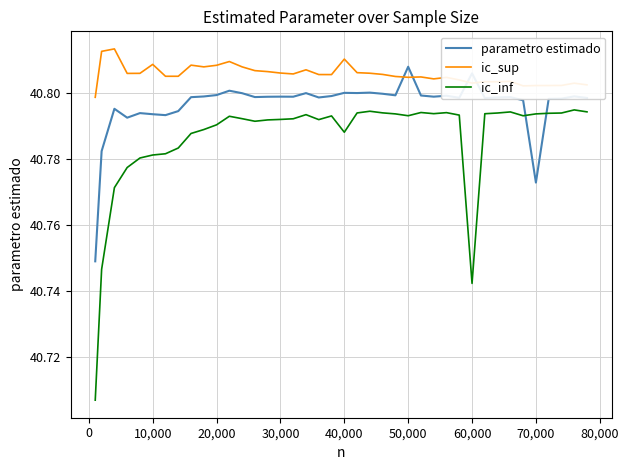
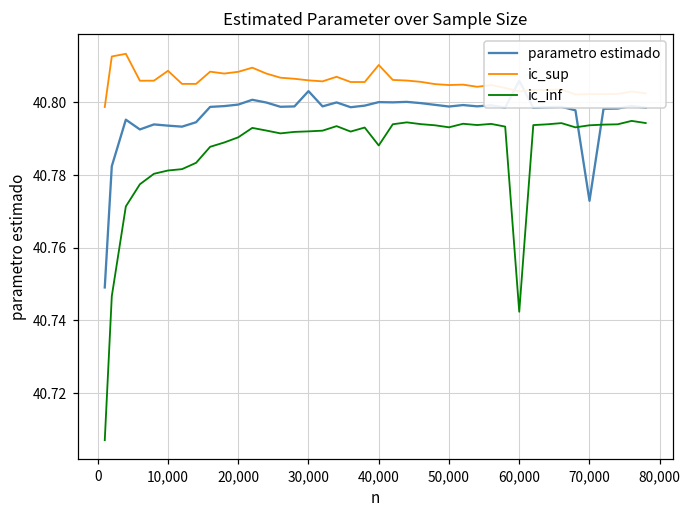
parametro estimado, 30,000: 40.799 -> 40.803
parametro estimado, 50,000: 40.808 -> 40.799
